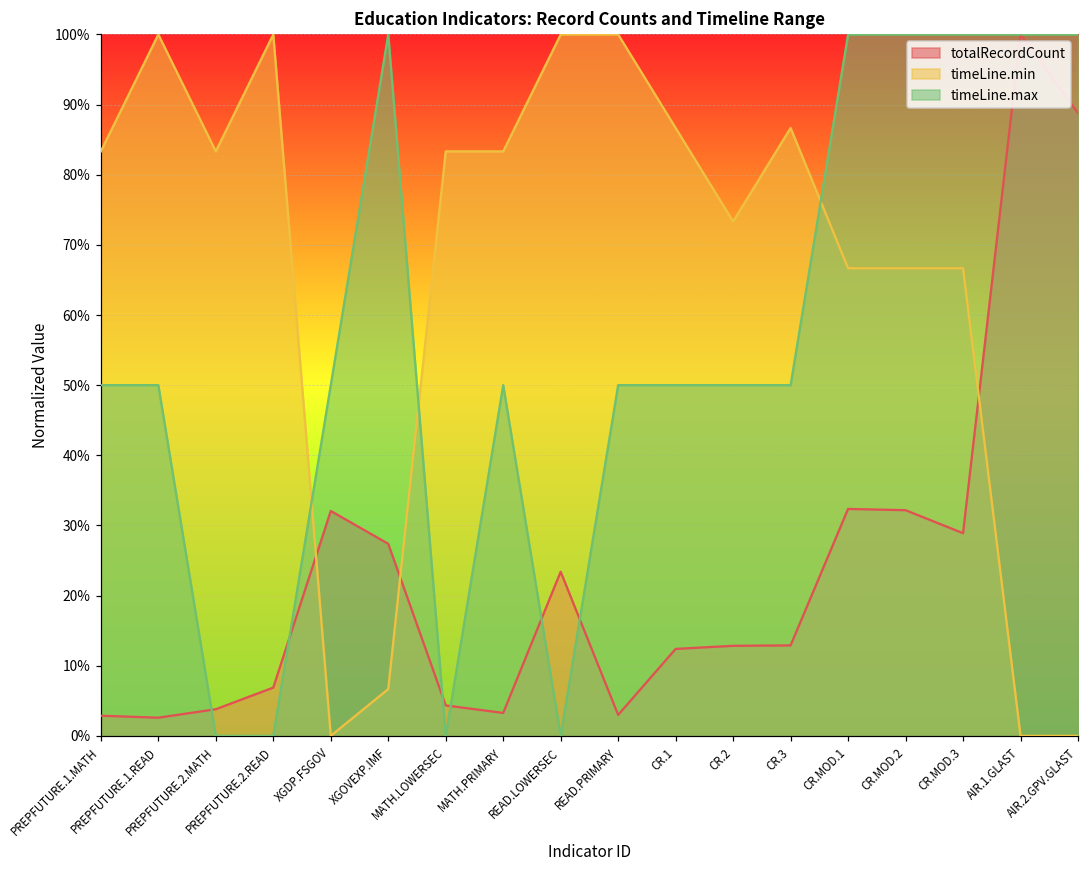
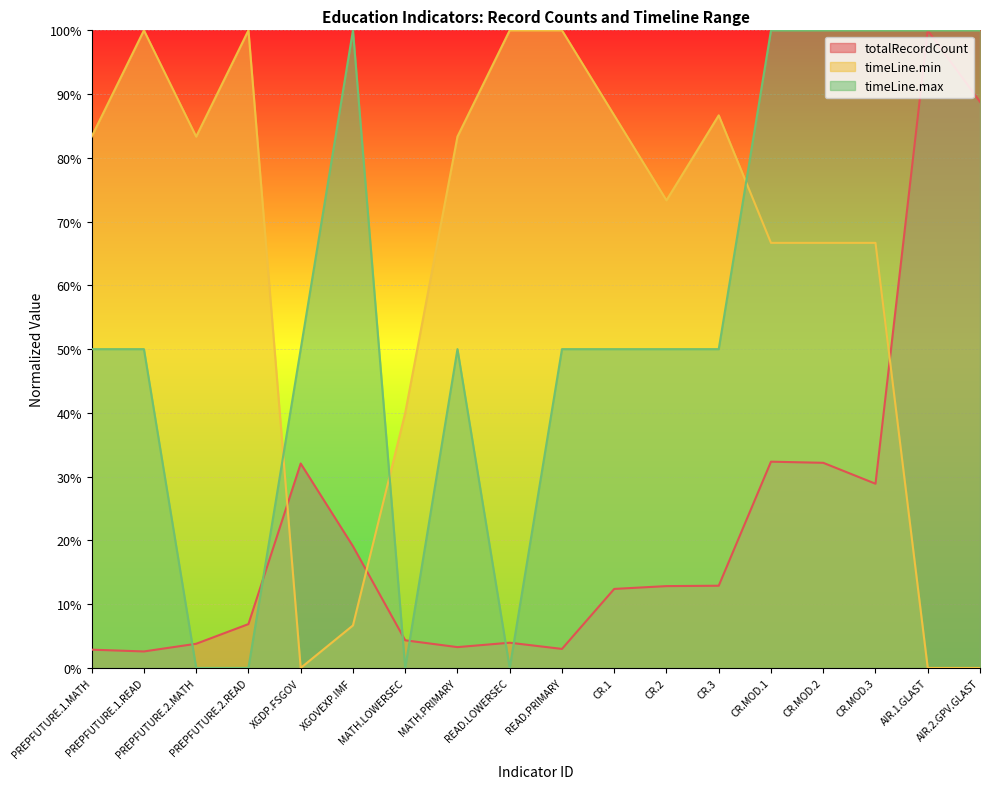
totalRecordCount, XGOVEXP.IMF: 27% -> 19%
timeLine.min, MATH.LOWERSEC: 83% -> 40%
totalRecordCount, READ.LOWERSEC: 23% -> 4%
